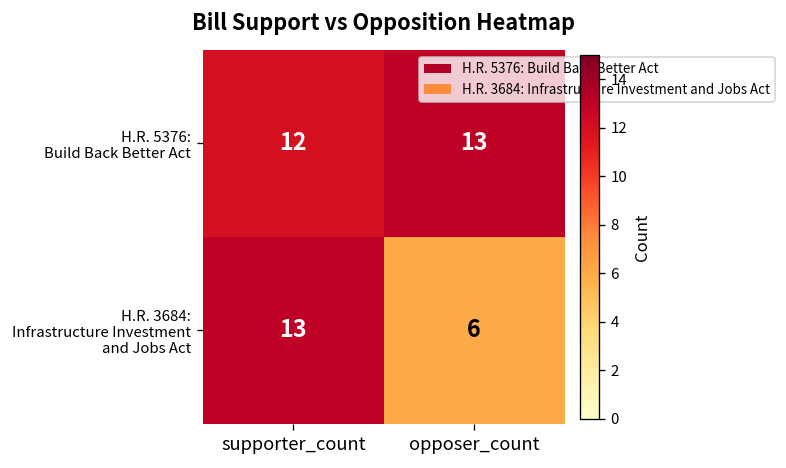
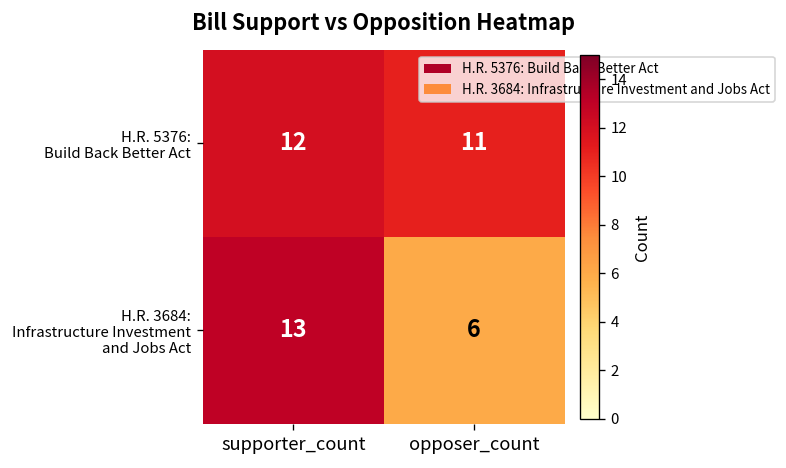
H.R. 5376: Build Back Better Act, opposer_count: 13 -> 11
